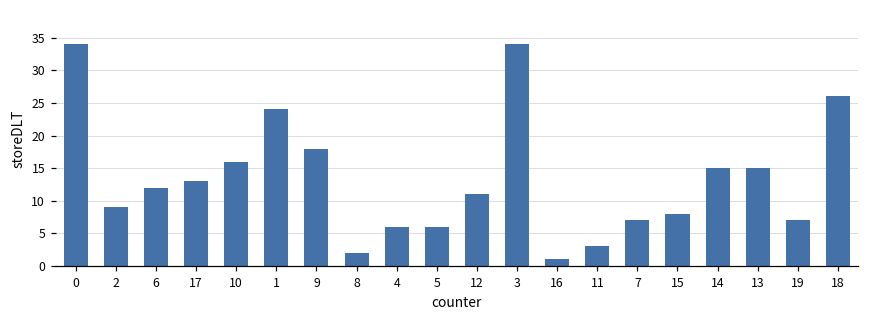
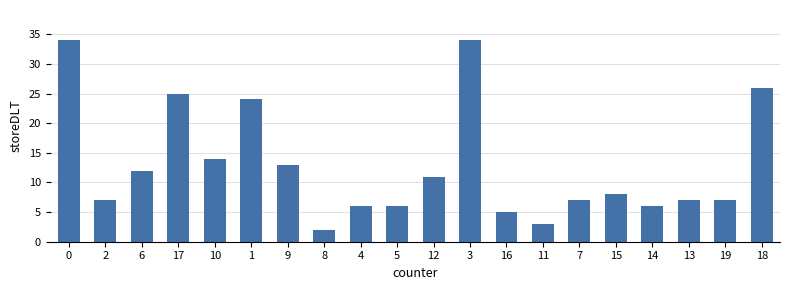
2: 9 -> 7
17: 13 -> 25
10: 16 -> 14
9: 18 -> 13
16: 1 -> 5
14: 15 -> 6
13: 15 -> 7
